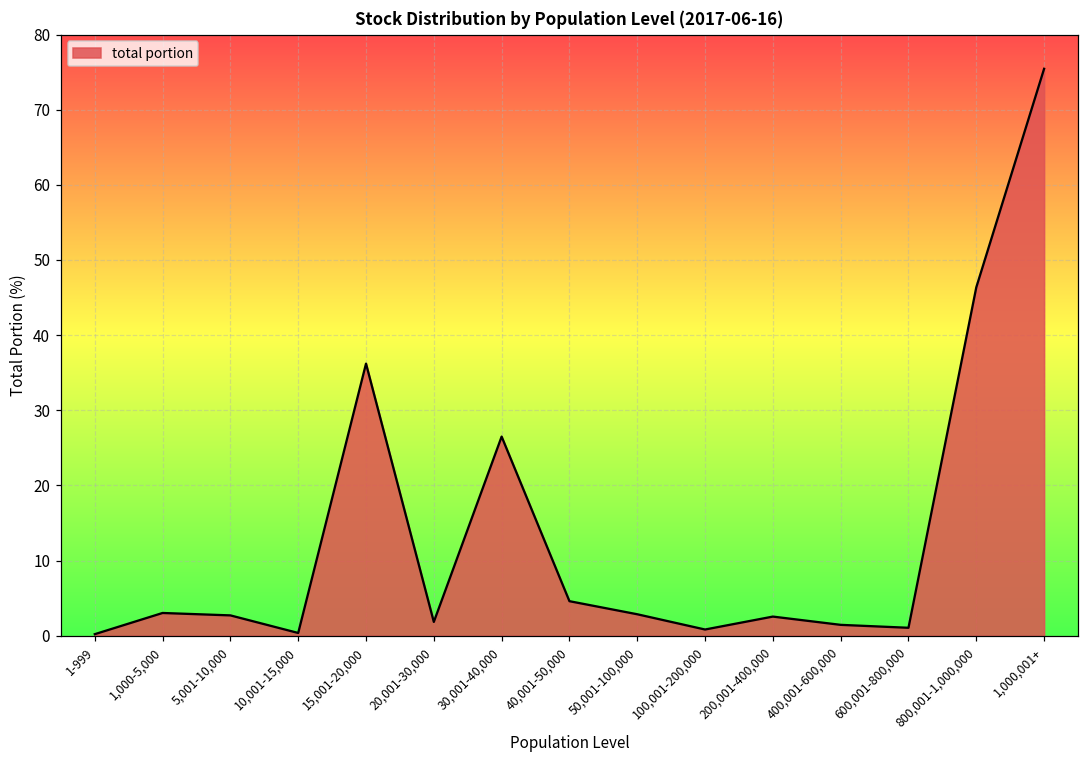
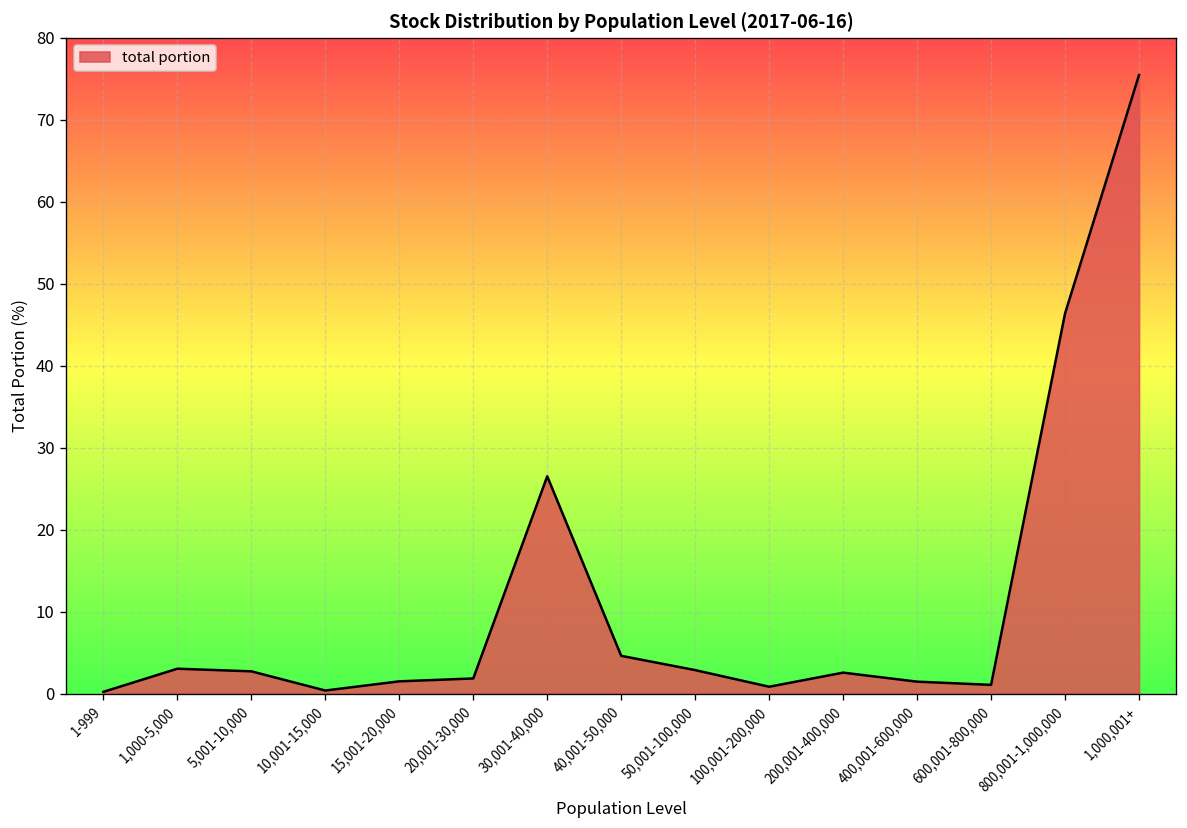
15,001-20,000: 36 -> 1
